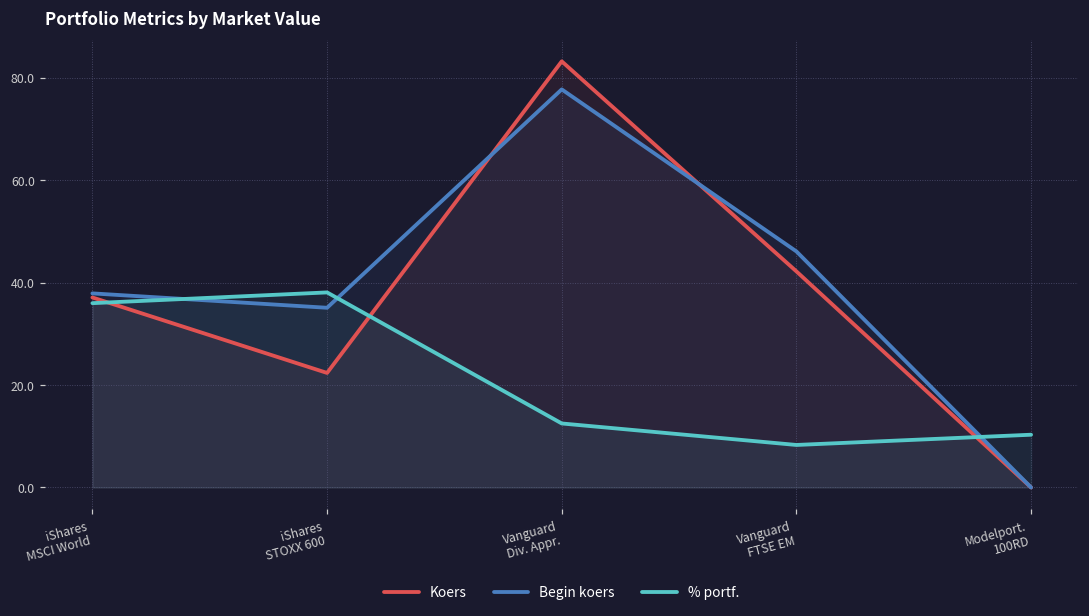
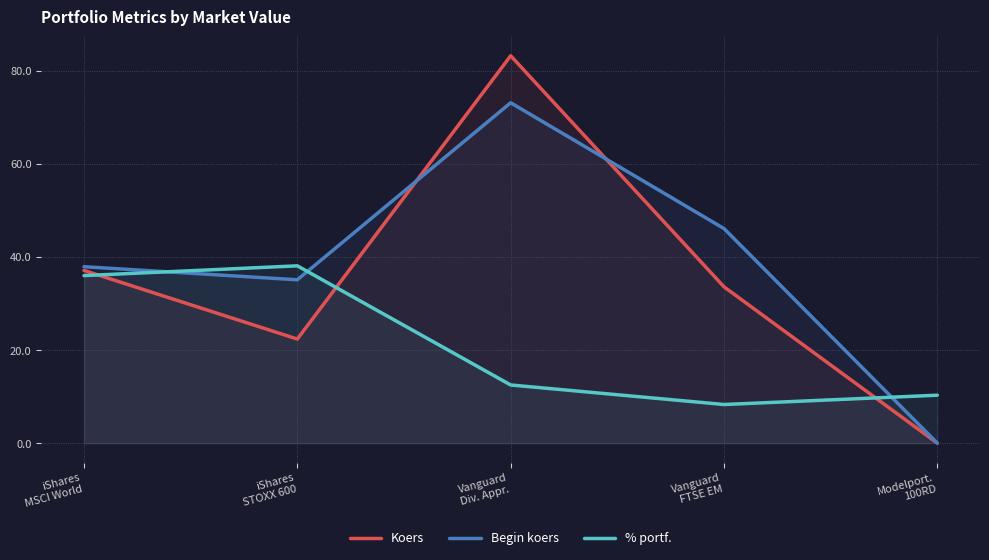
Begin koers, Vanguard Div. Appr.: 78 -> 73
Koers, Vanguard FTSE EM: 42 -> 34
